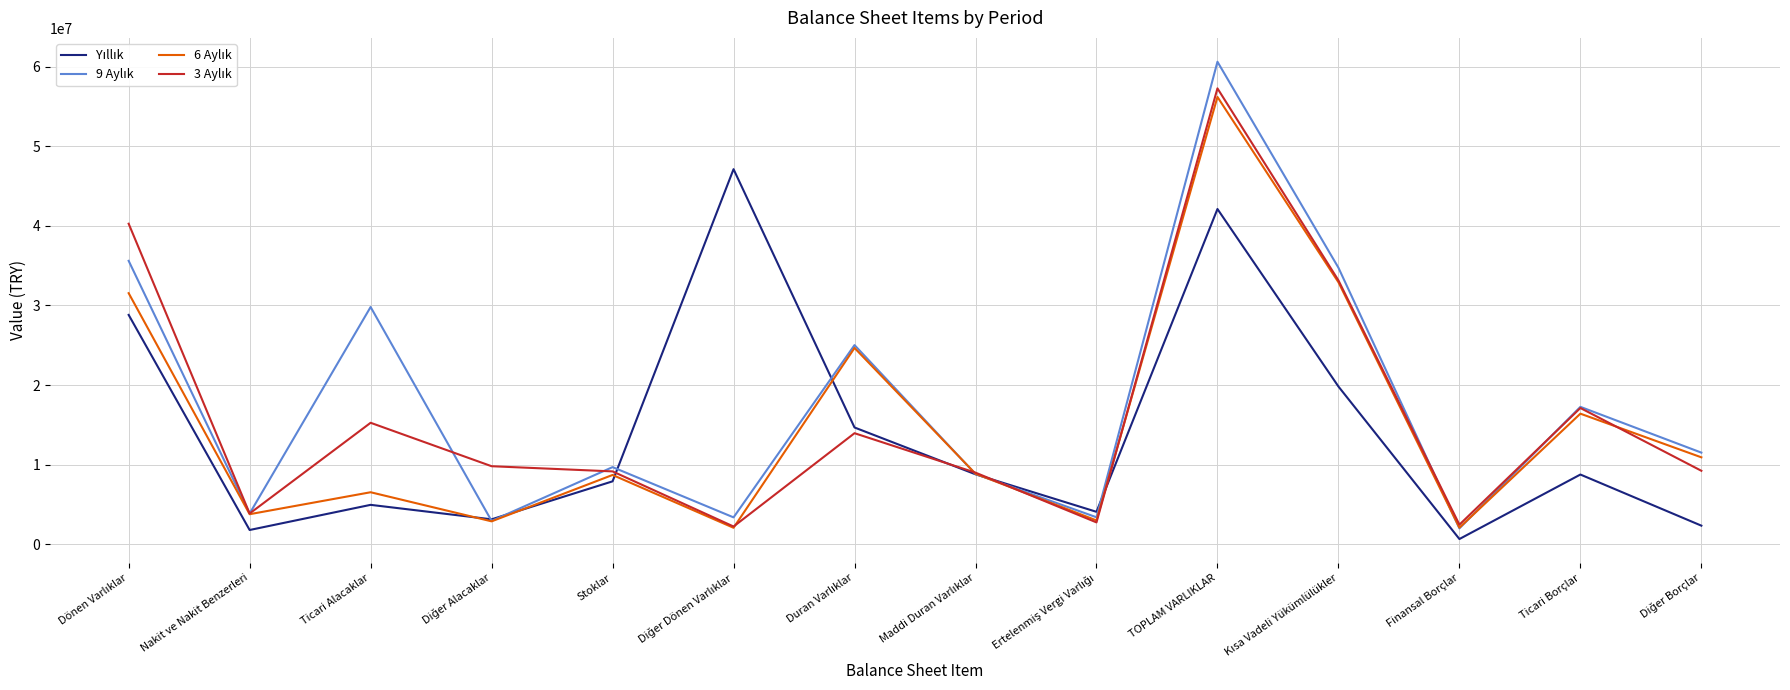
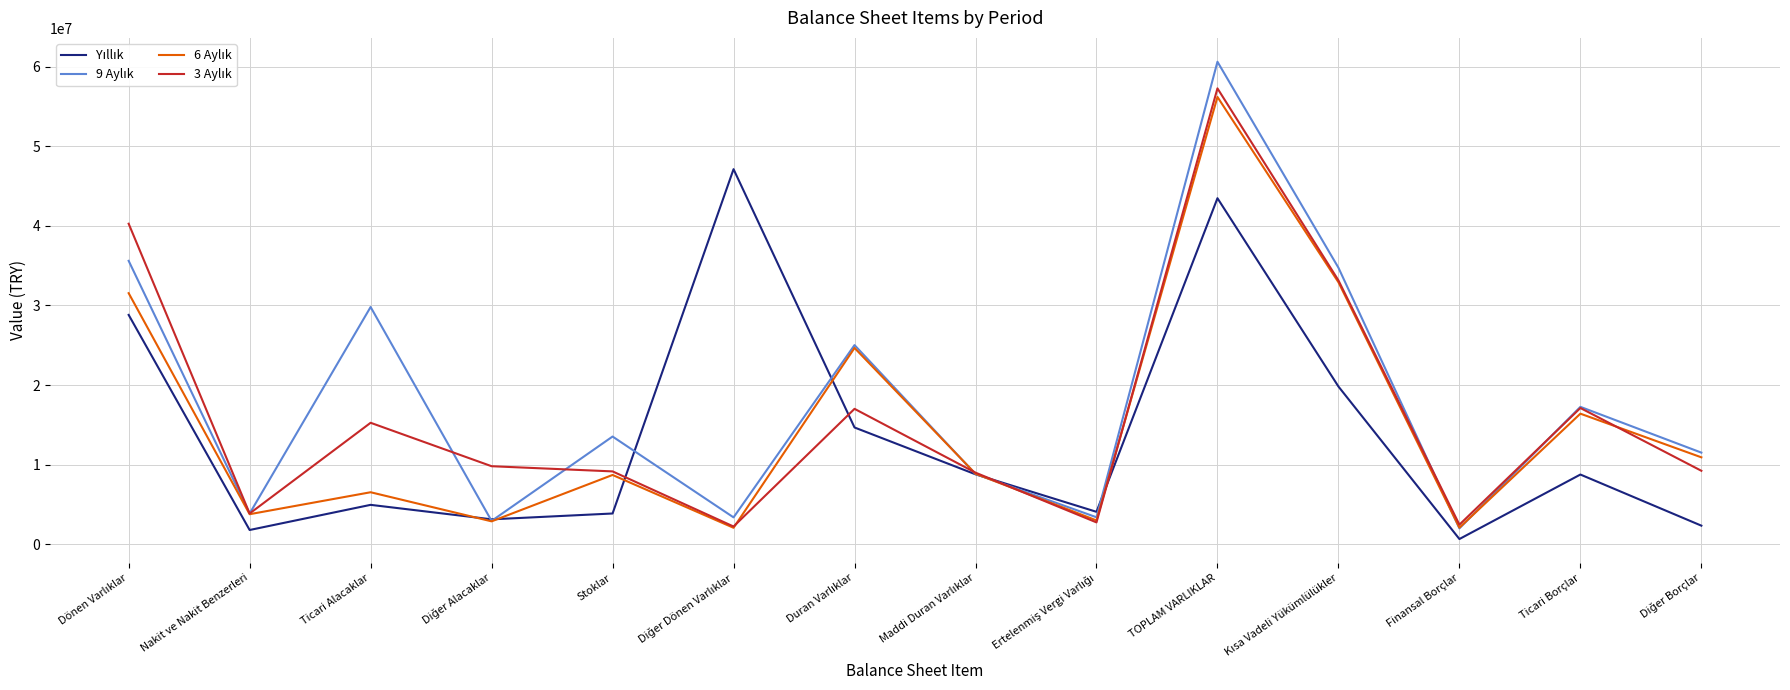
Yıllık, Stoklar: 8000000 -> 4000000
9 Aylık, Stoklar: 10000000 -> 14000000
3 Aylık, Duran Varlıklar: 14000000 -> 17000000
Yıllık, TOPLAM VARLIKLAR: 42000000 -> 43000000
